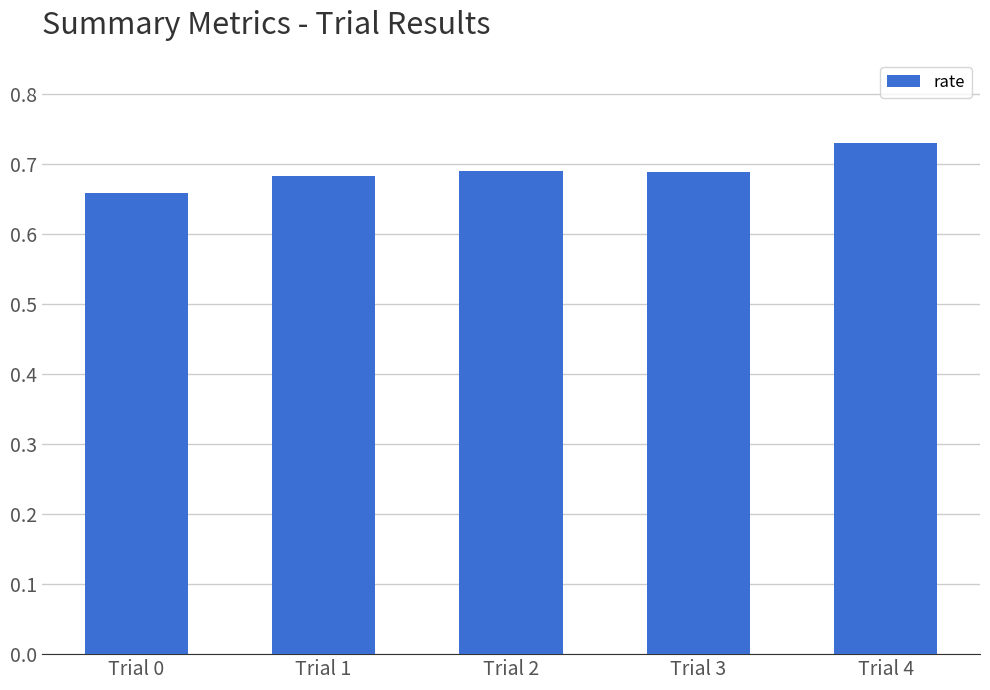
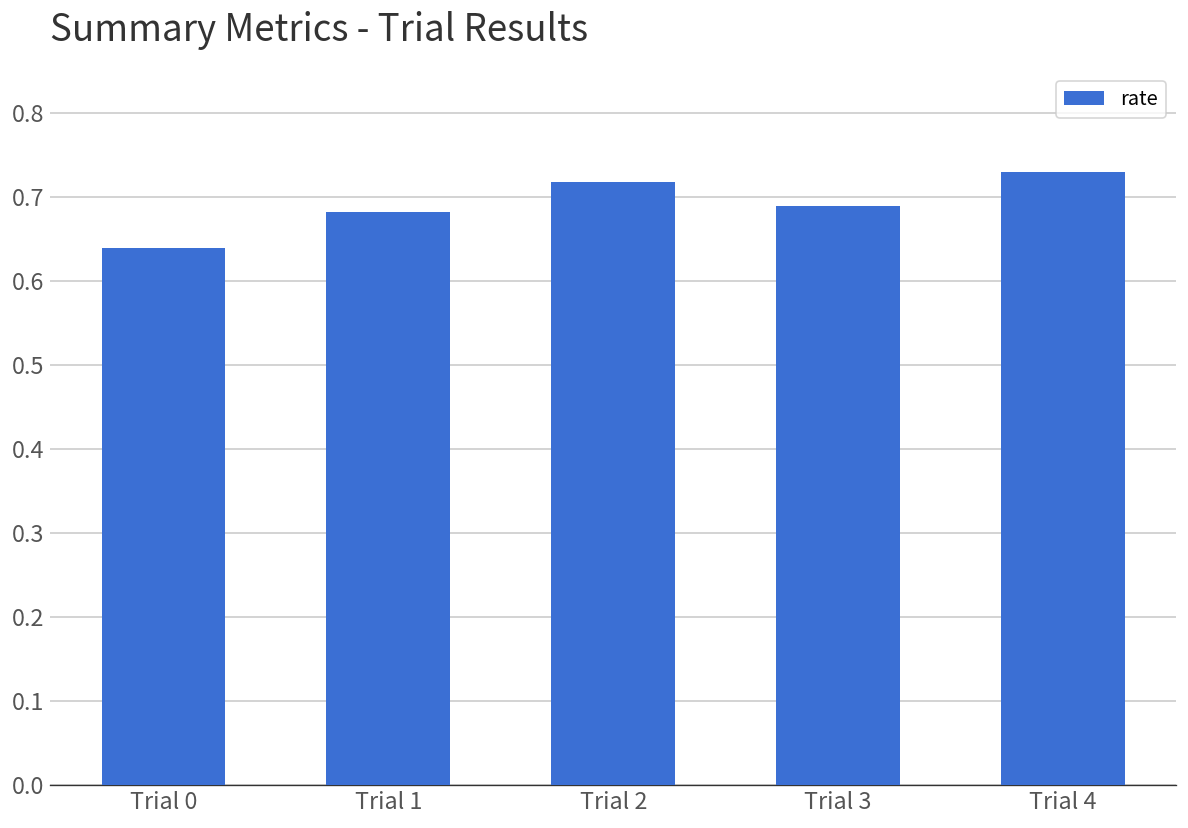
Trial 0: 0.66 -> 0.64
Trial 2: 0.69 -> 0.72
